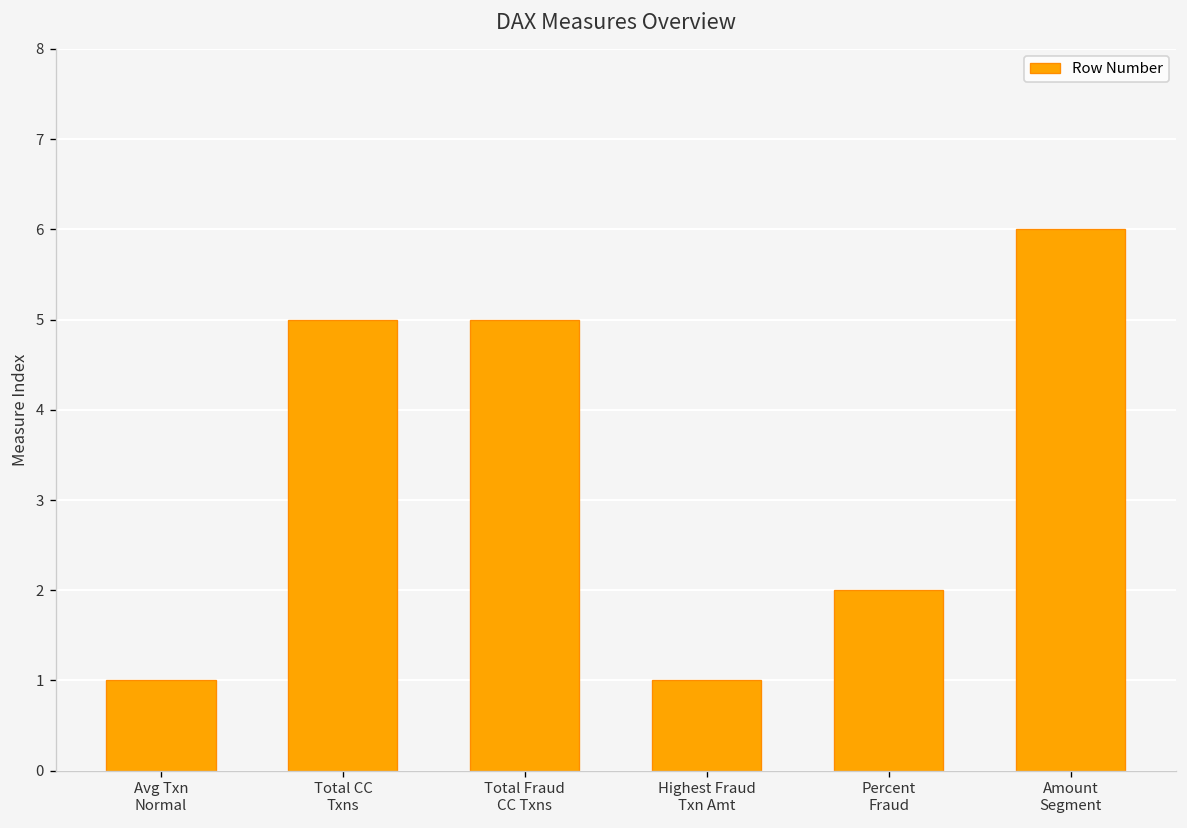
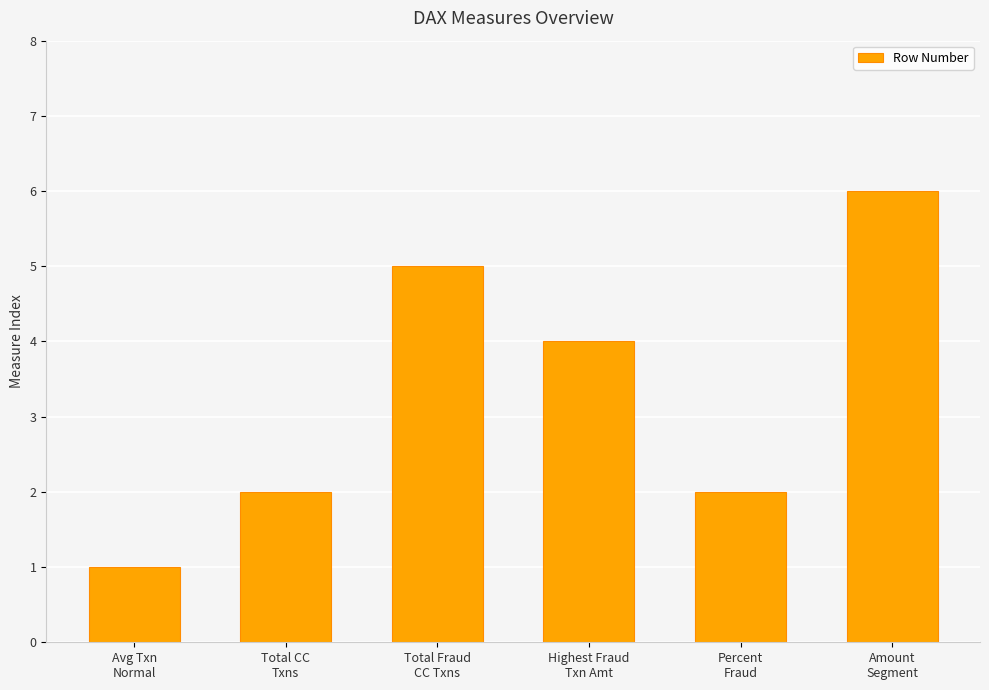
Total CC Txns: 5 -> 2
Highest Fraud Txn Amt: 1 -> 4
